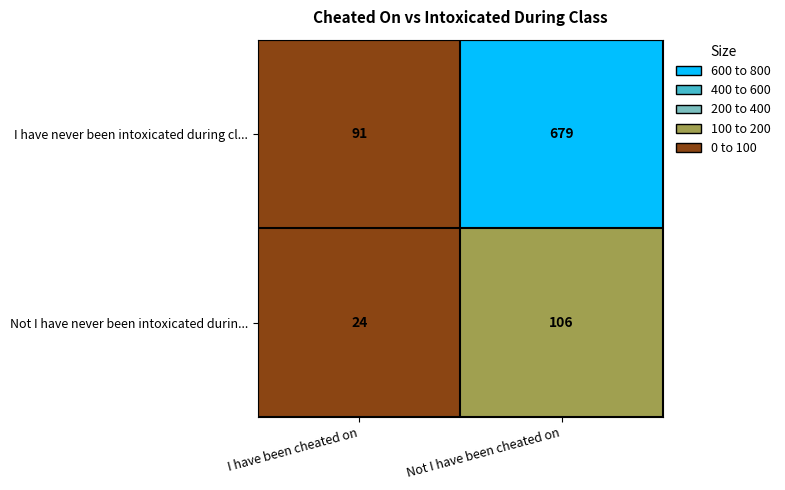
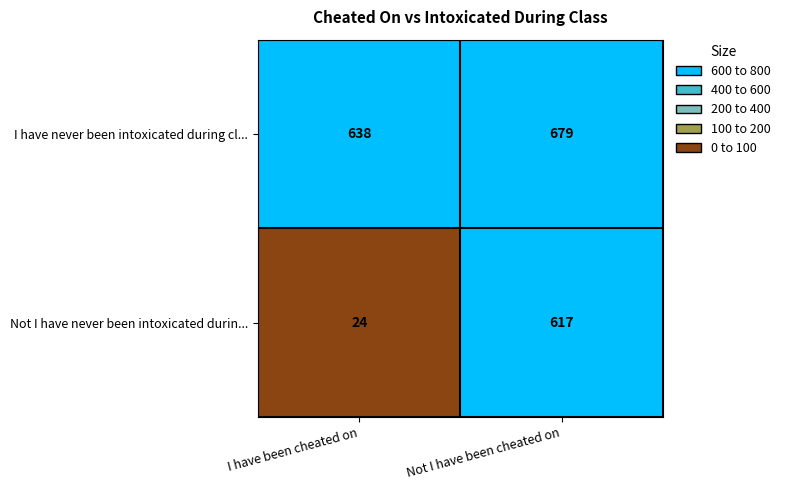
I have never been intoxicated during cl..., I have been cheated on: 91 -> 638
Not I have never been intoxicated durin..., Not I have been cheated on: 106 -> 617
